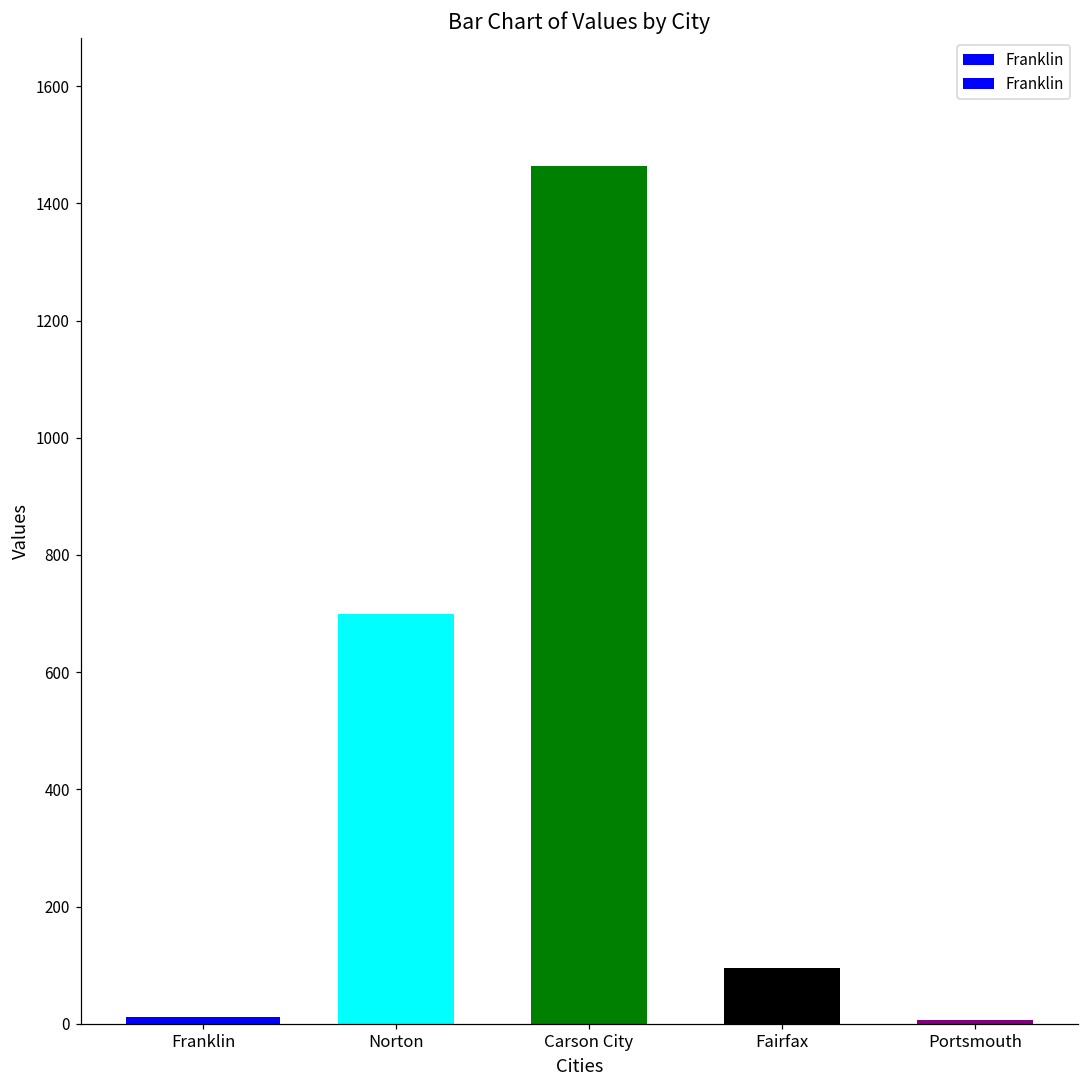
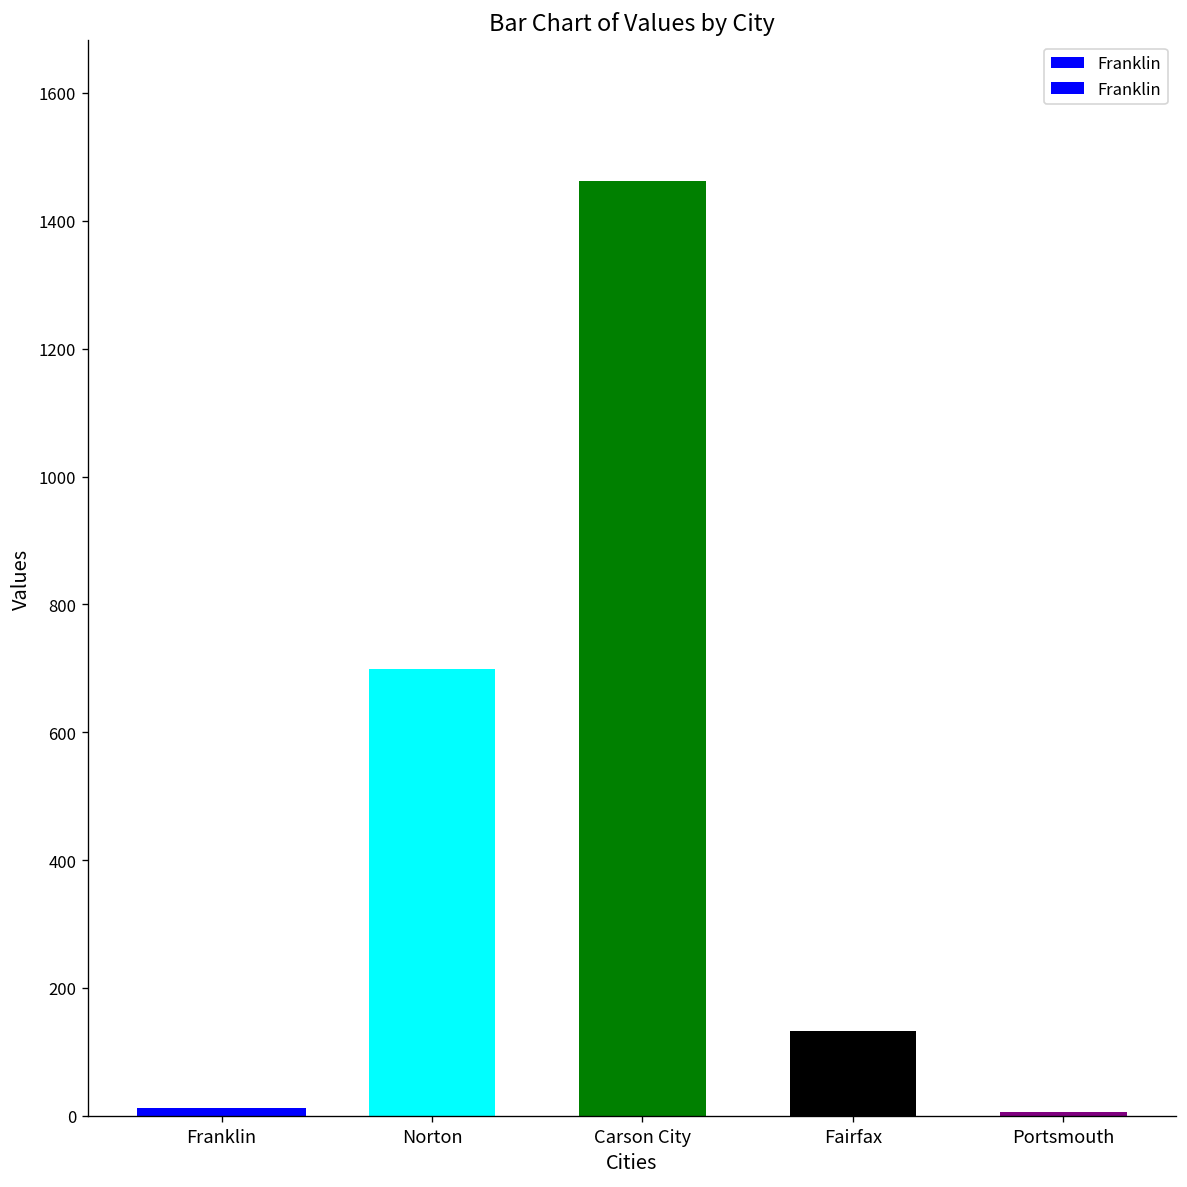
Fairfax: 100 -> 130
